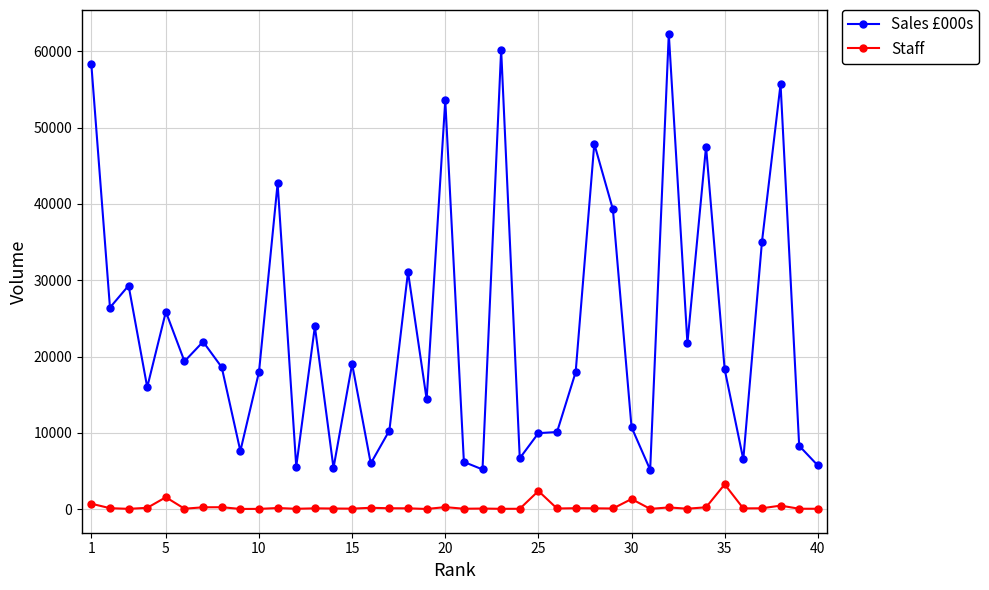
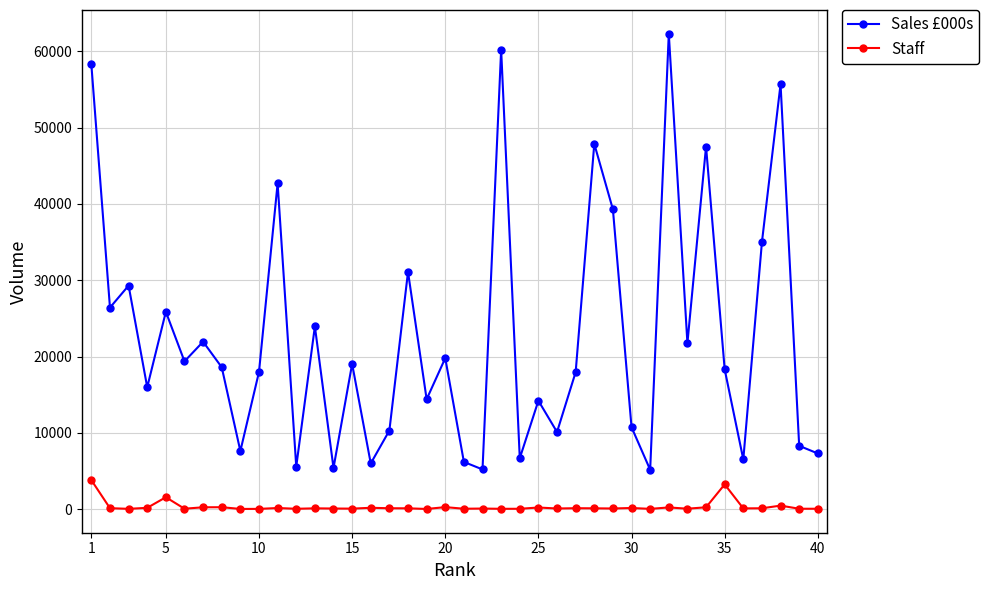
Staff, 1: 1000 -> 4000
Sales £000s, 20: 54000 -> 20000
Sales £000s, 25: 10000 -> 14000
Staff, 25: 2000 -> 0
Staff, 30: 1000 -> 0
Sales £000s, 40: 6000 -> 7000
